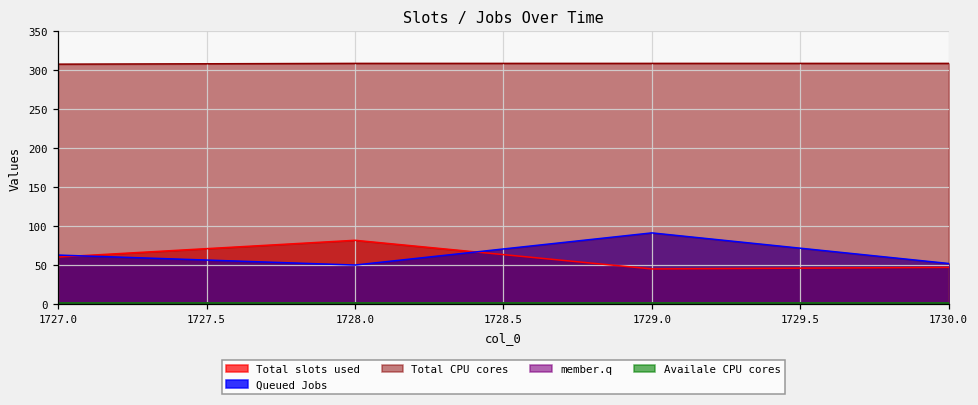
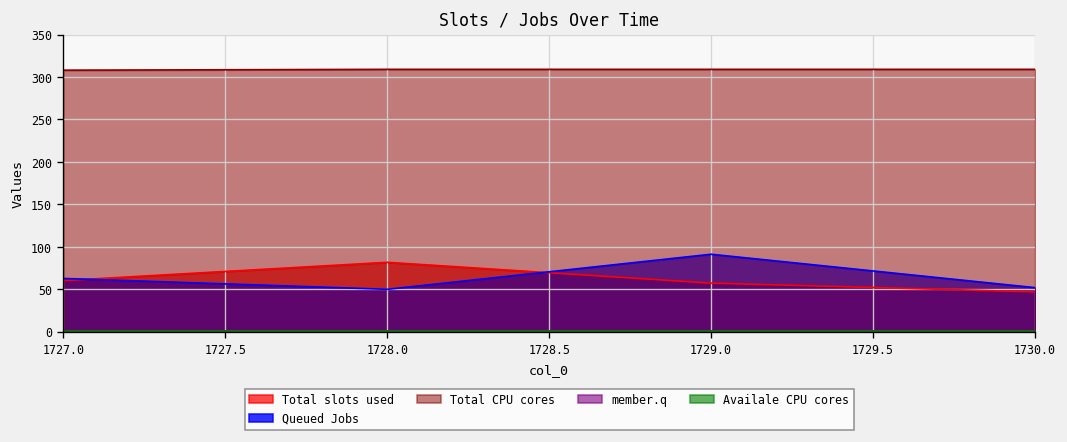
Total slots used, 1729.0: 50 -> 60
